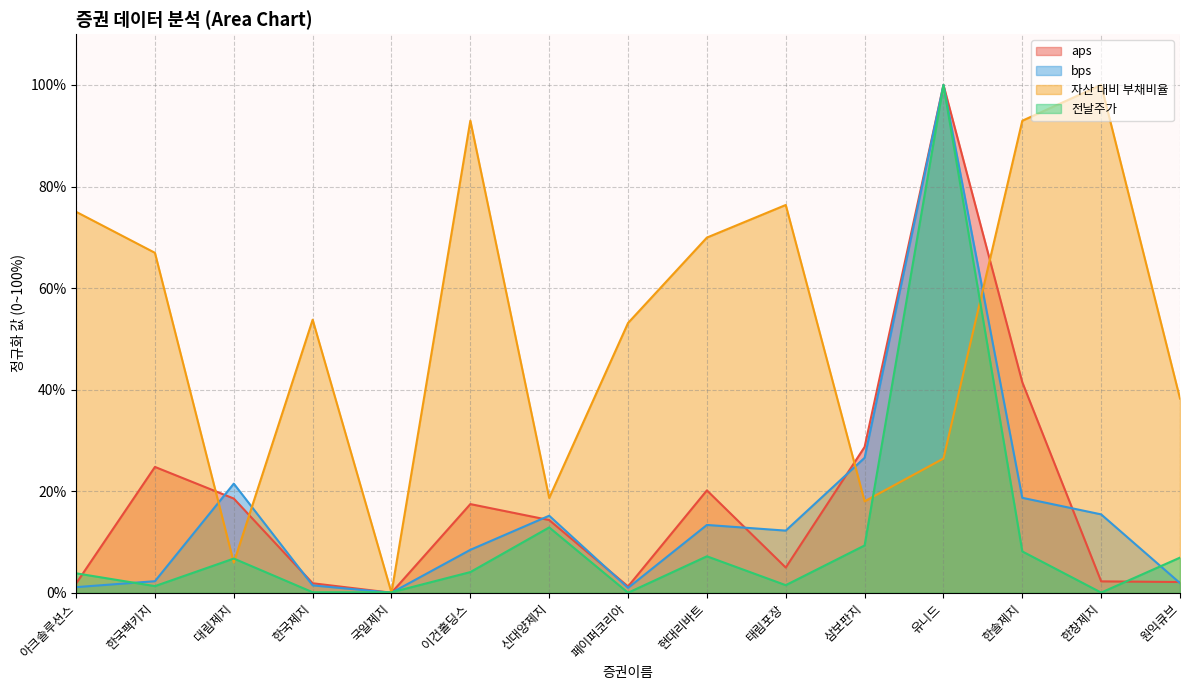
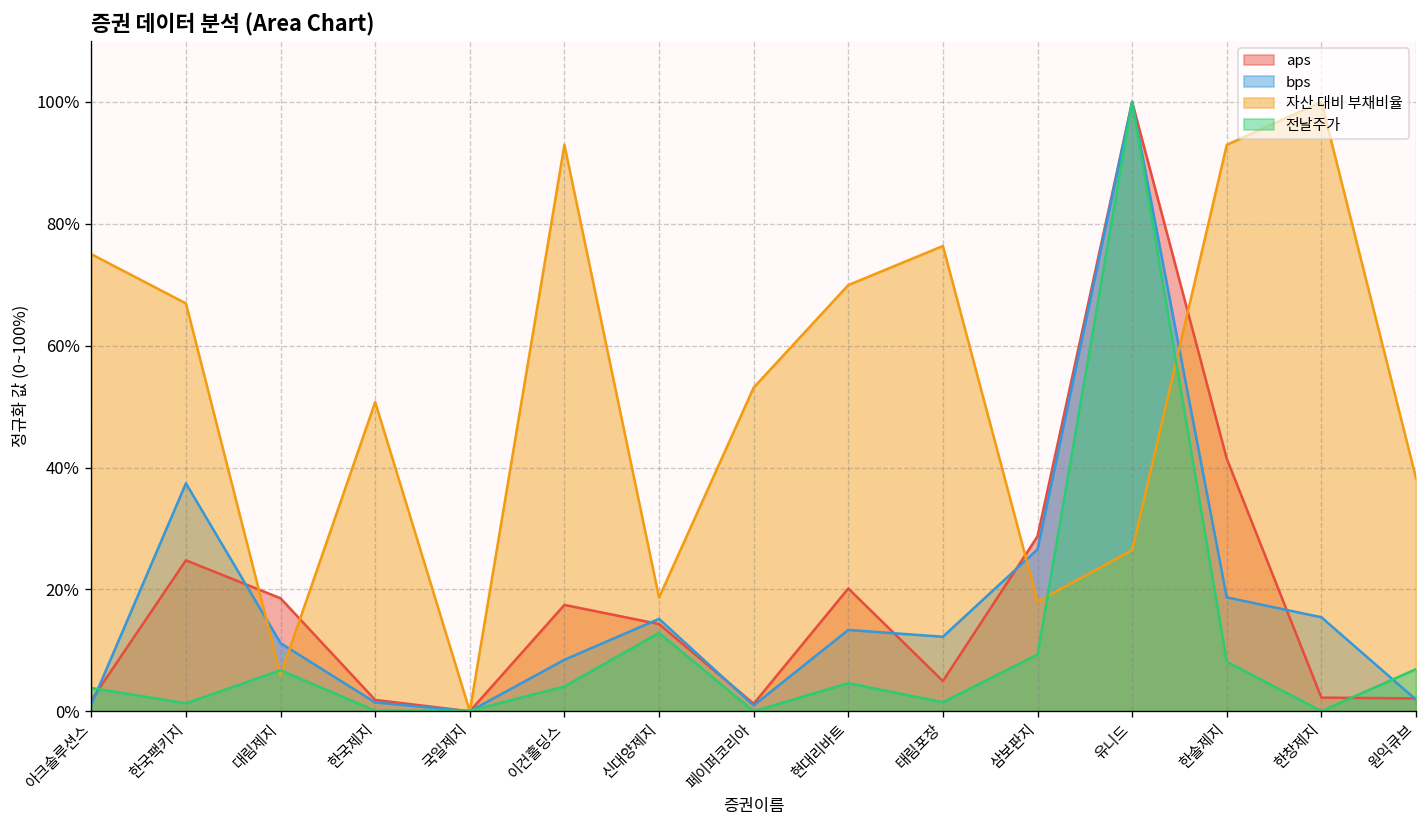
bps, 한국팩키지: 2% -> 37%
bps, 대림제지: 21% -> 11%
자산 대비 부채비율, 한국제지: 54% -> 51%
전날주가, 현대리바트: 7% -> 5%
